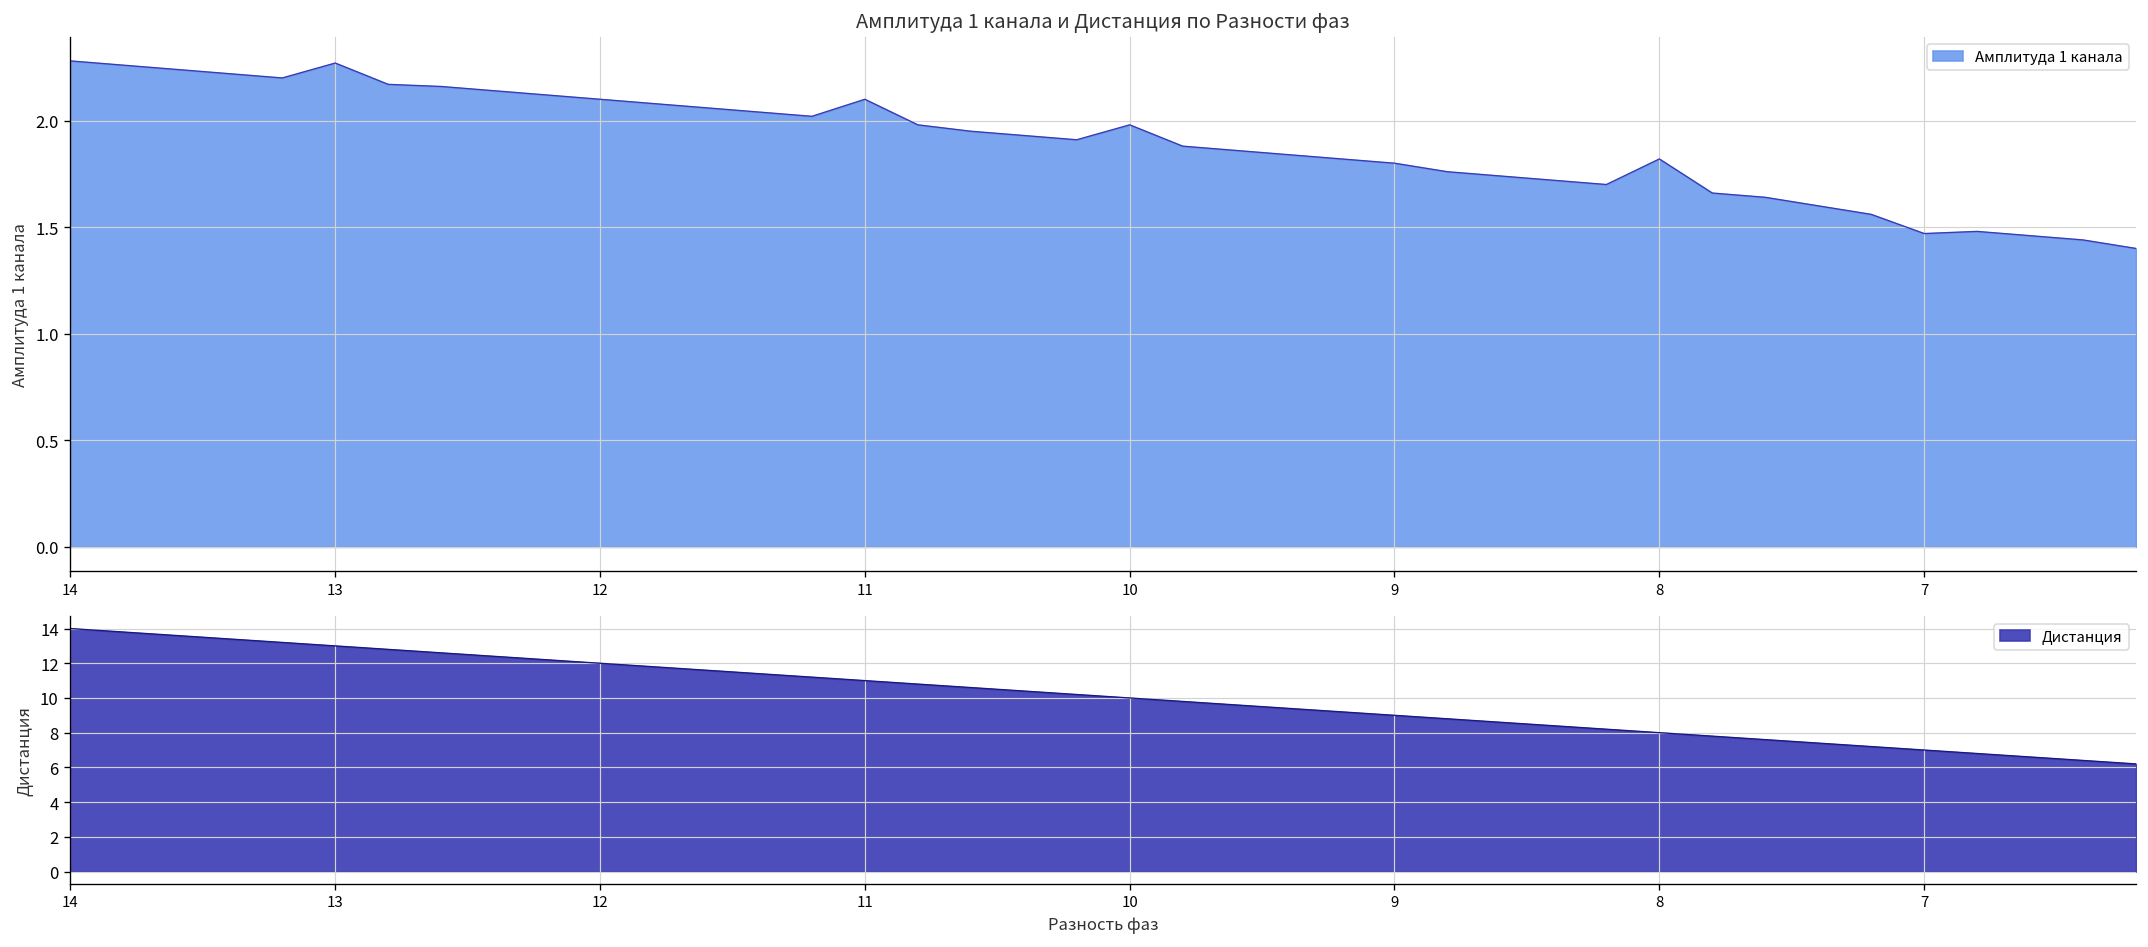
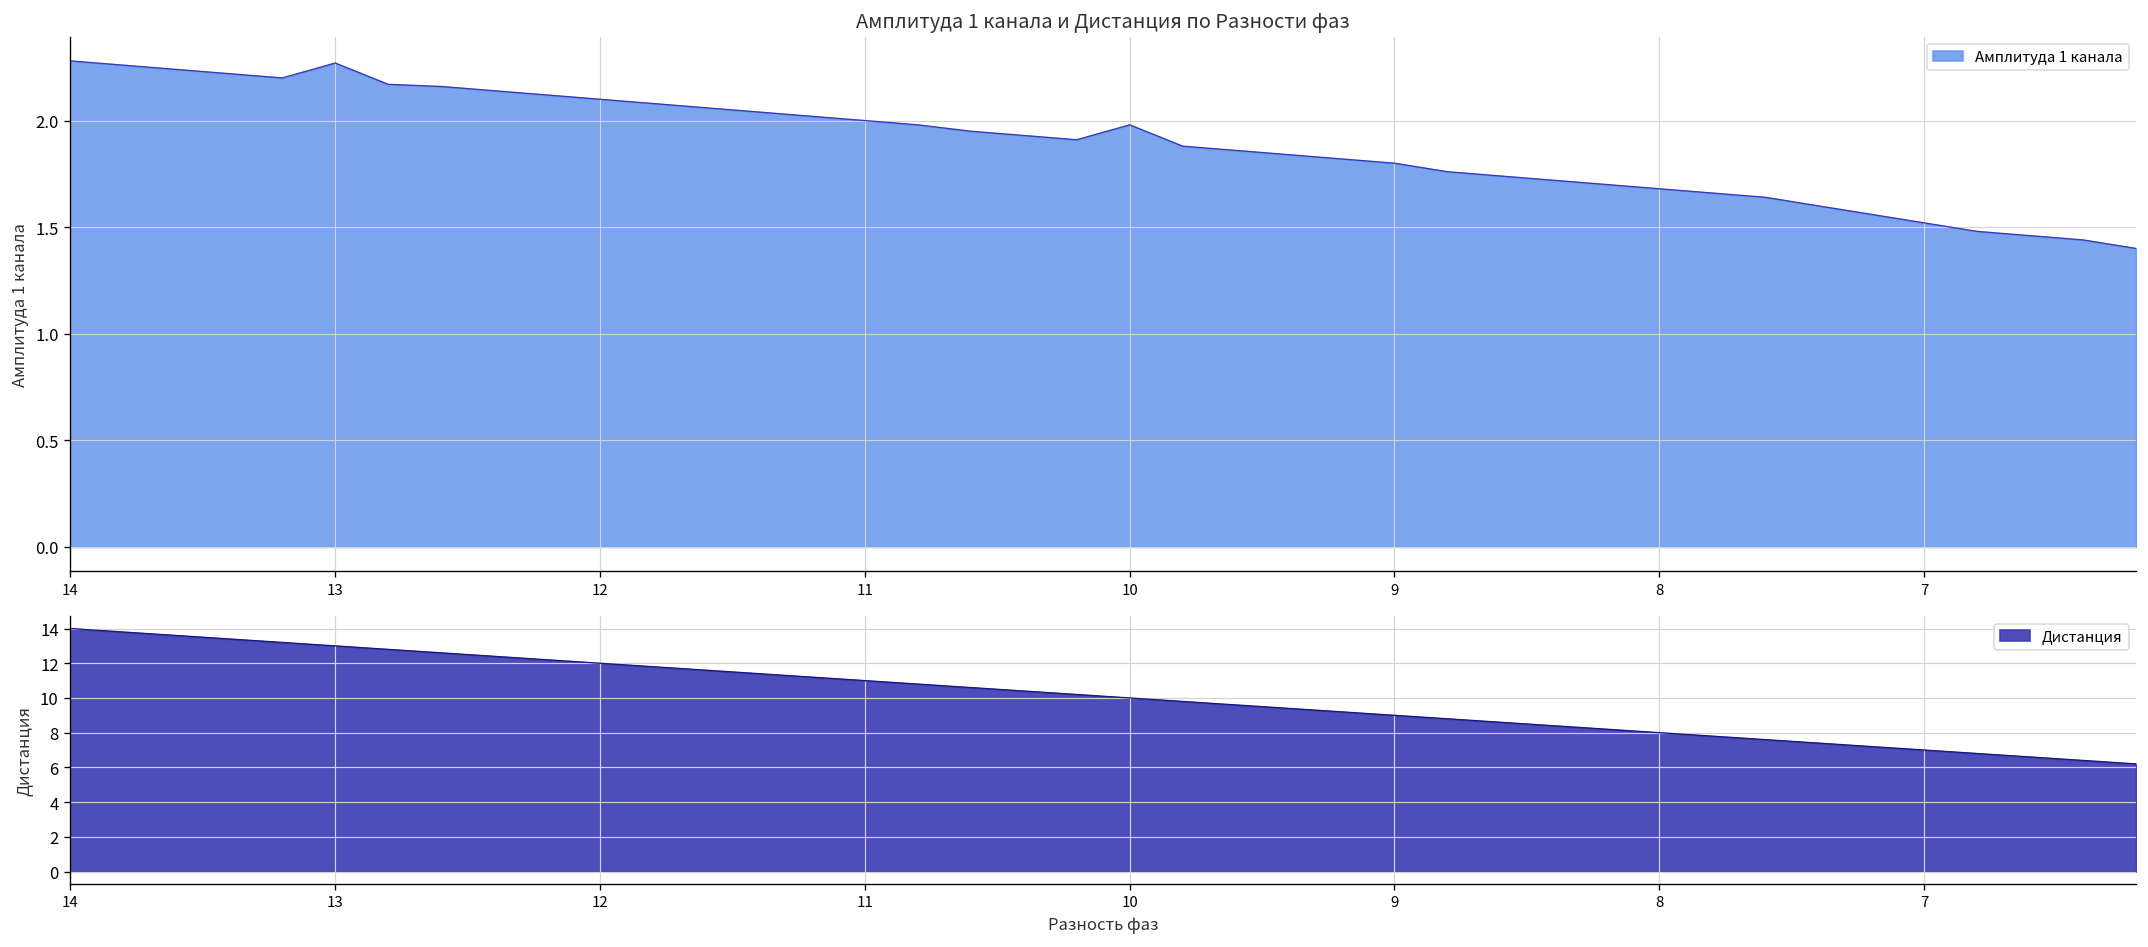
Амплитуда 1 канала и Дистанция по Разности фаз, 11: 2.1 -> 2.0
Амплитуда 1 канала и Дистанция по Разности фаз, 8: 1.82 -> 1.68
Амплитуда 1 канала и Дистанция по Разности фаз, 7: 1.47 -> 1.52
